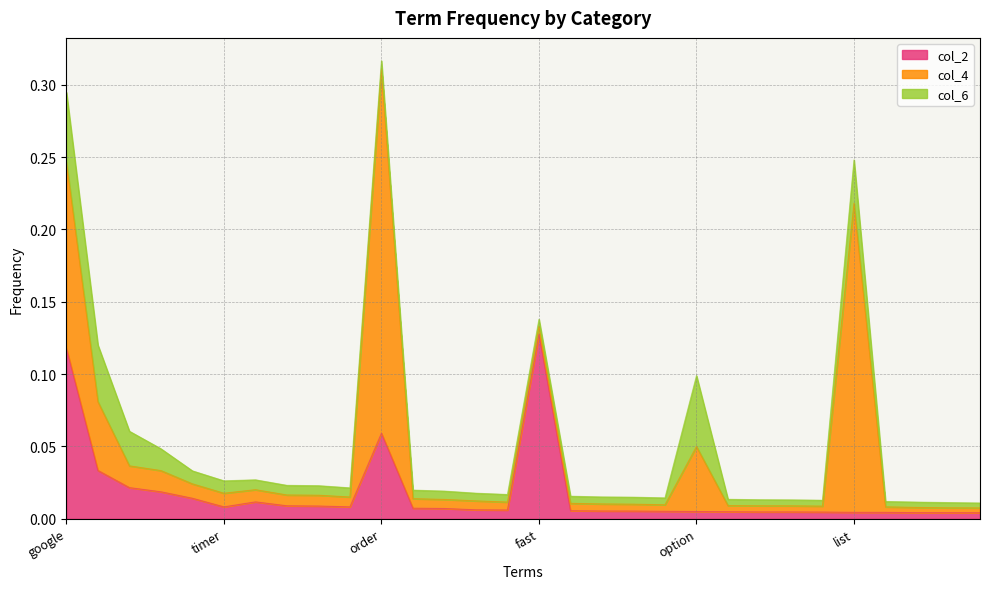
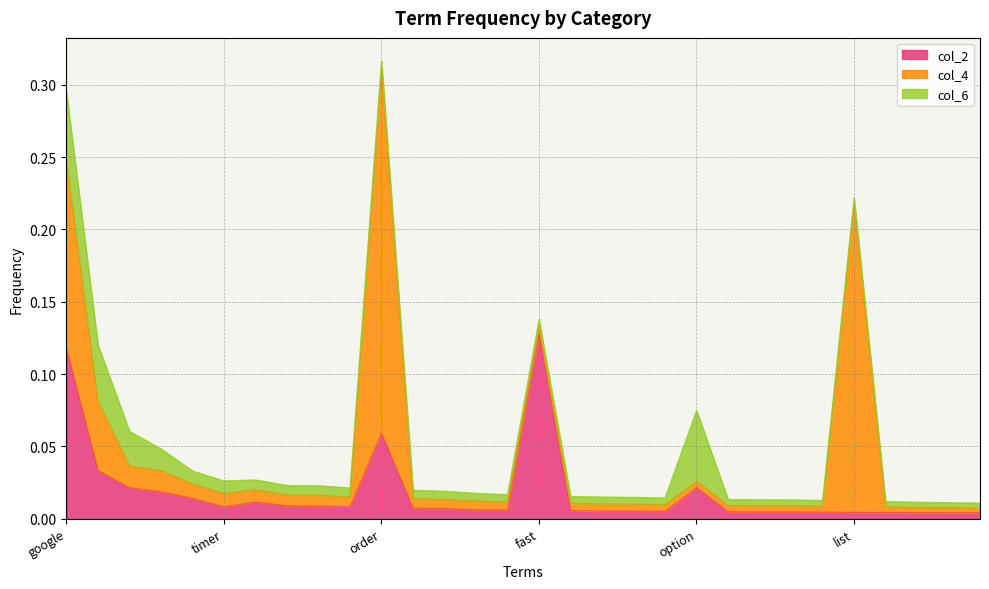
col_2, option: 0.005 -> 0.022
col_4, option: 0.045 -> 0.004
col_6, list: 0.030 -> 0.004
